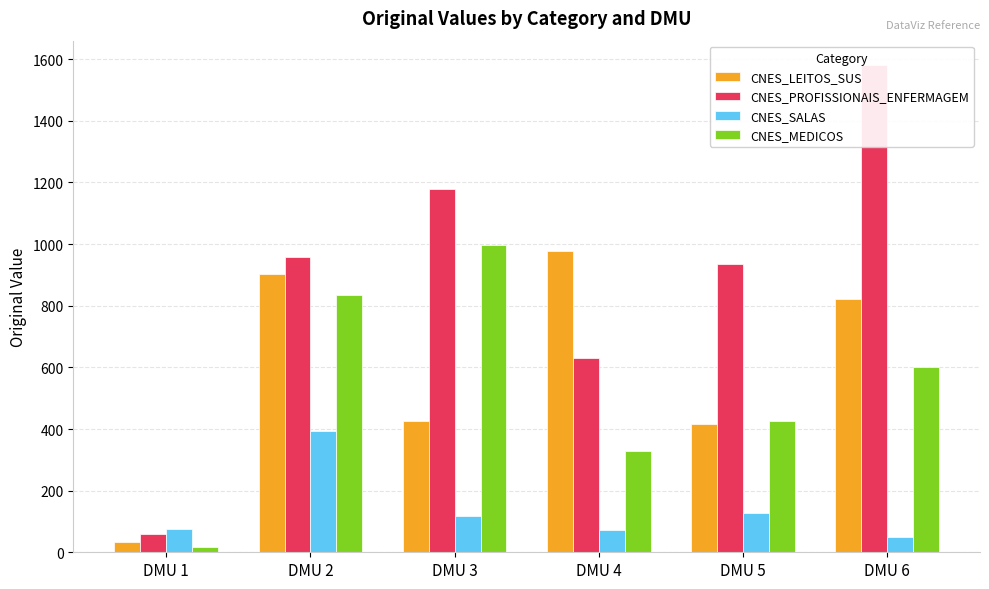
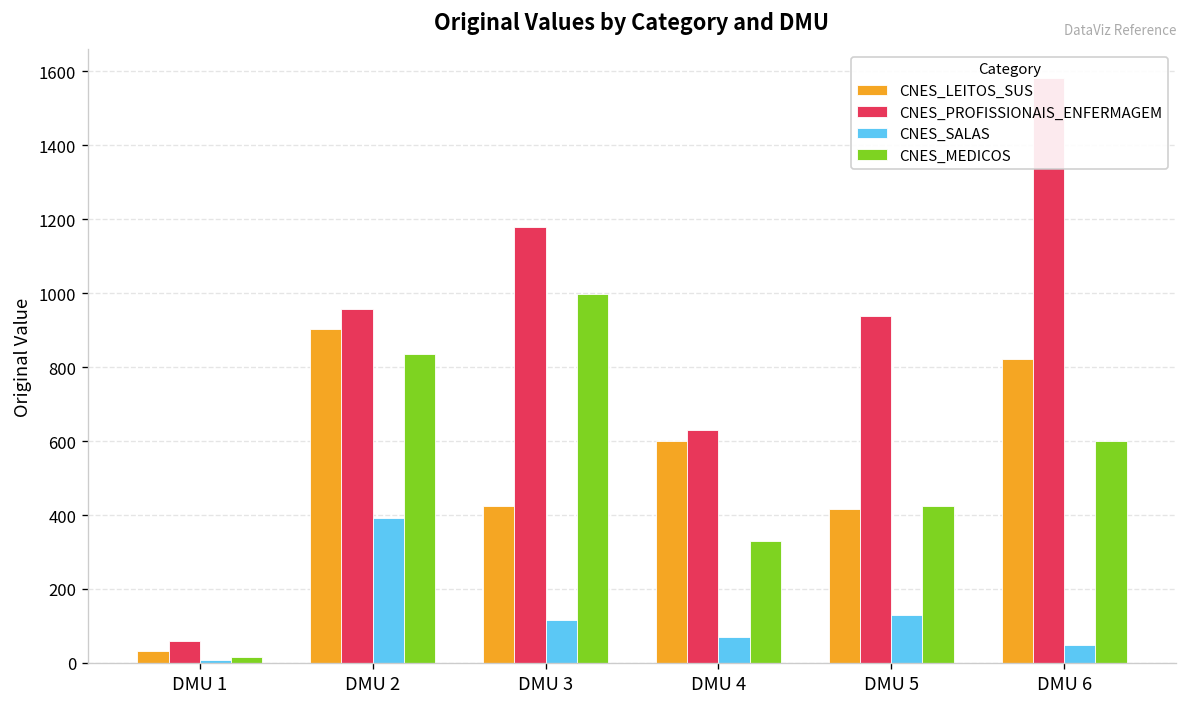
CNES_SALAS, DMU 1: 80 -> 10
CNES_LEITOS_SUS, DMU 4: 980 -> 600
